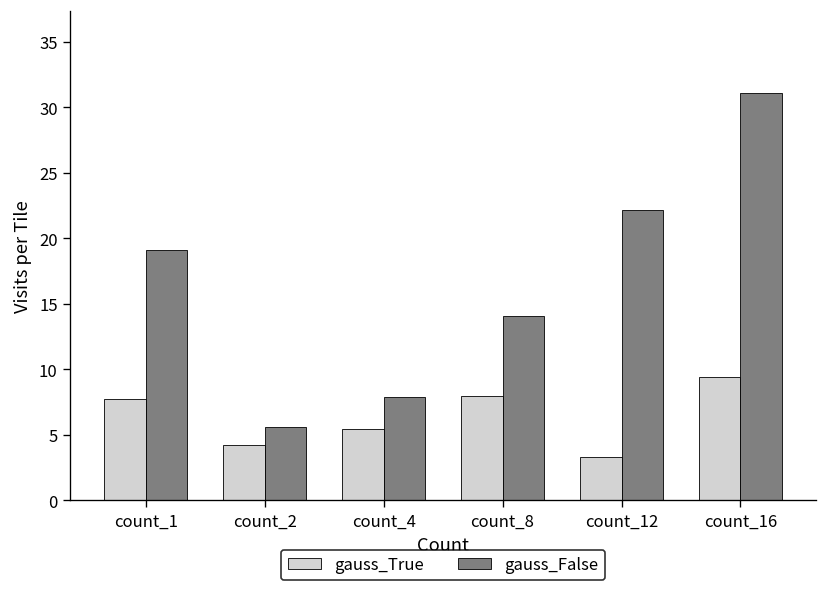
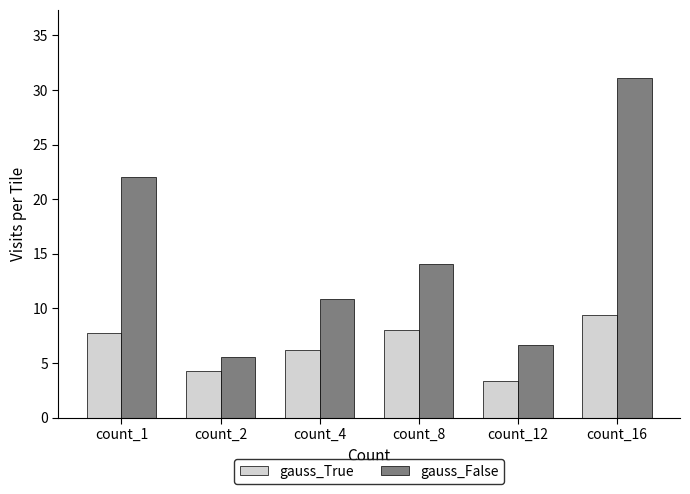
gauss_False, count_1: 19.1 -> 22.0
gauss_True, count_4: 5.4 -> 6.2
gauss_False, count_4: 7.9 -> 10.9
gauss_False, count_12: 22.1 -> 6.6
